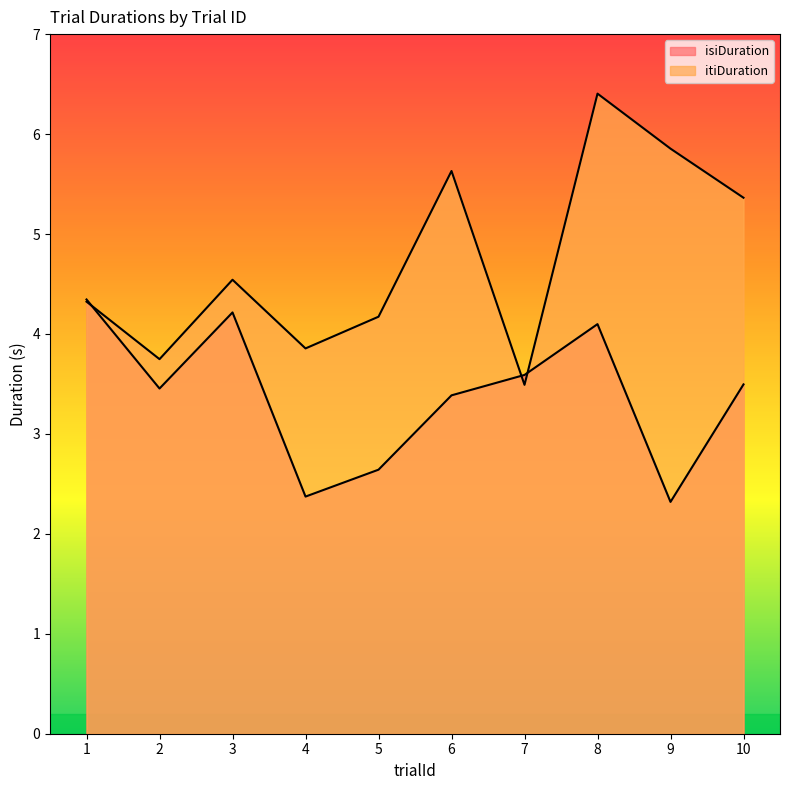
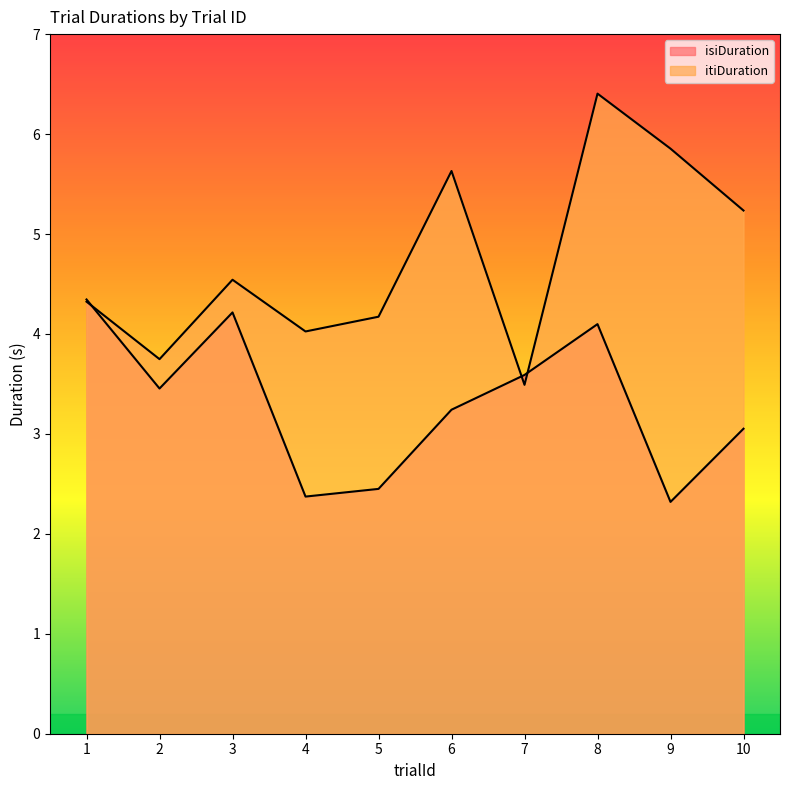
itiDuration, 4: 3.9 -> 4.0
isiDuration, 5: 2.6 -> 2.4
isiDuration, 6: 3.4 -> 3.2
isiDuration, 10: 3.5 -> 3.1
itiDuration, 10: 5.4 -> 5.2
